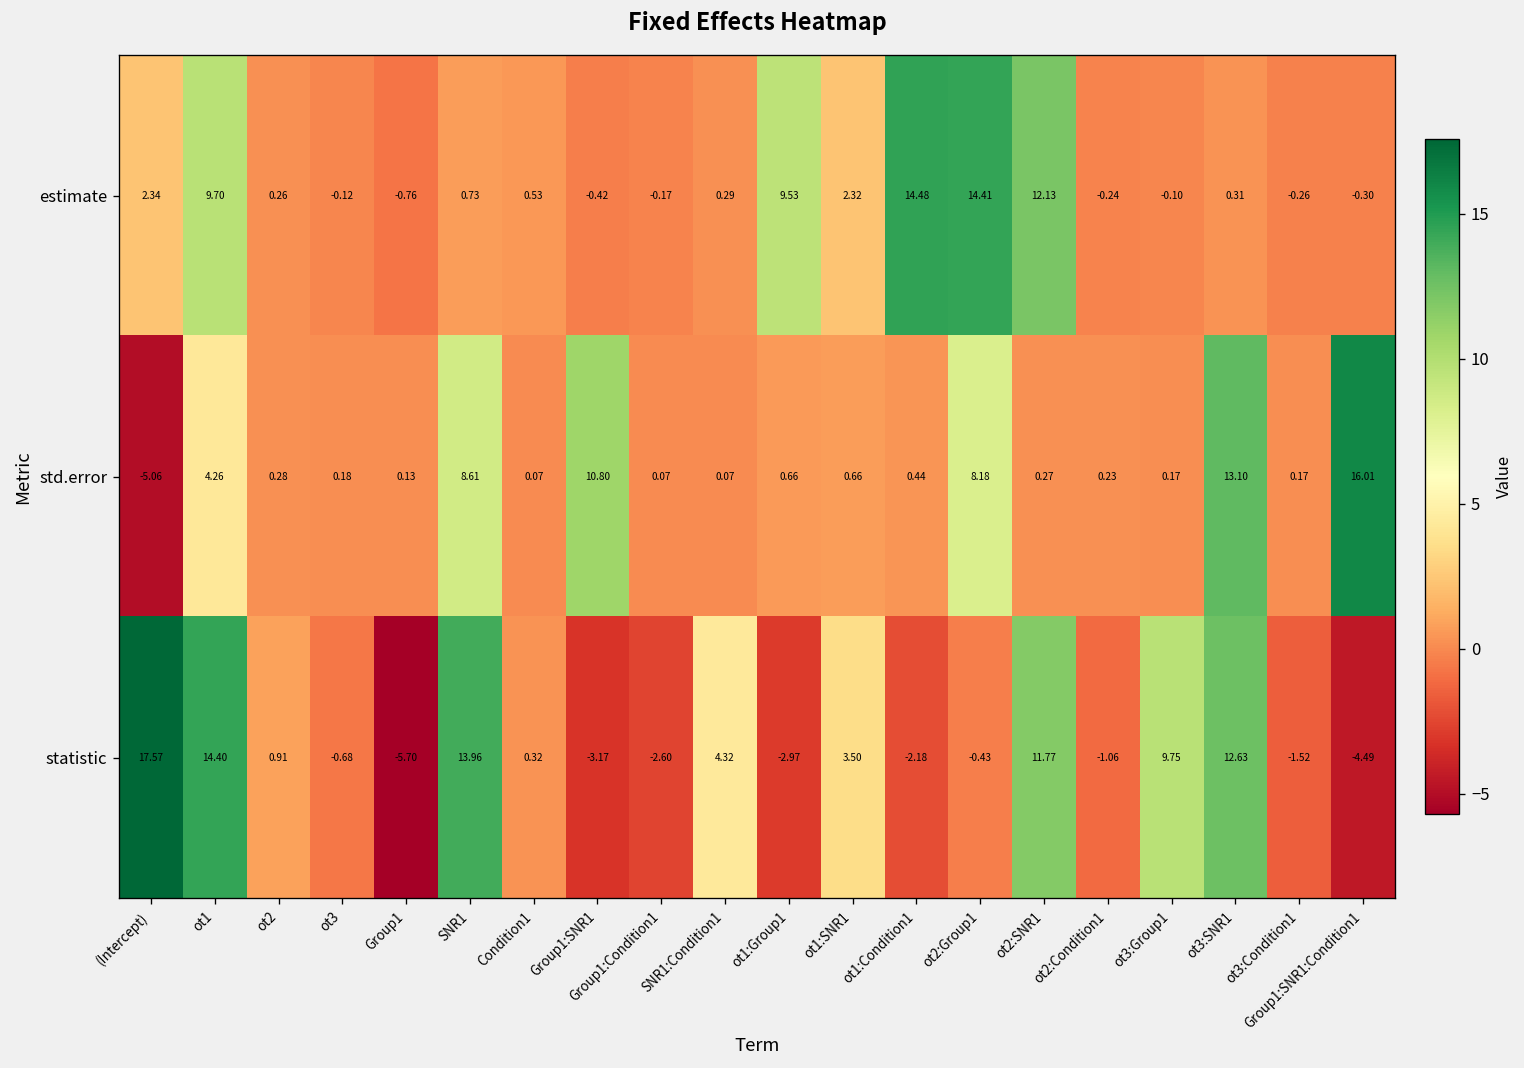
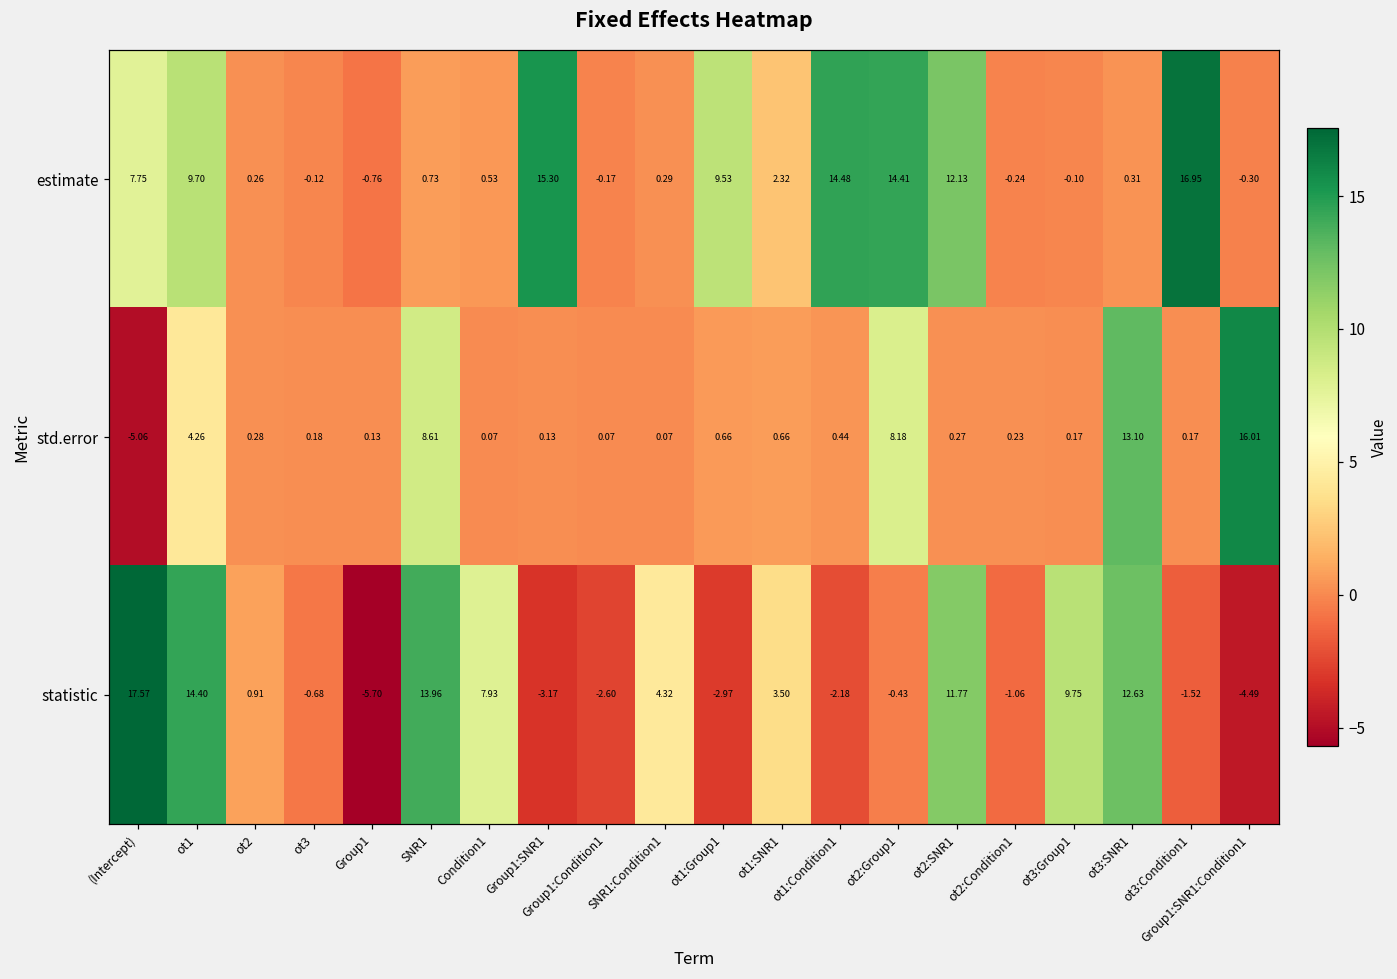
estimate, (Intercept): 2.34 -> 7.75
estimate, Group1:SNR1: -0.42 -> 15.30
estimate, ot3:Condition1: -0.26 -> 16.95
std.error, Group1:SNR1: 10.80 -> 0.13
statistic, Condition1: 0.32 -> 7.93
